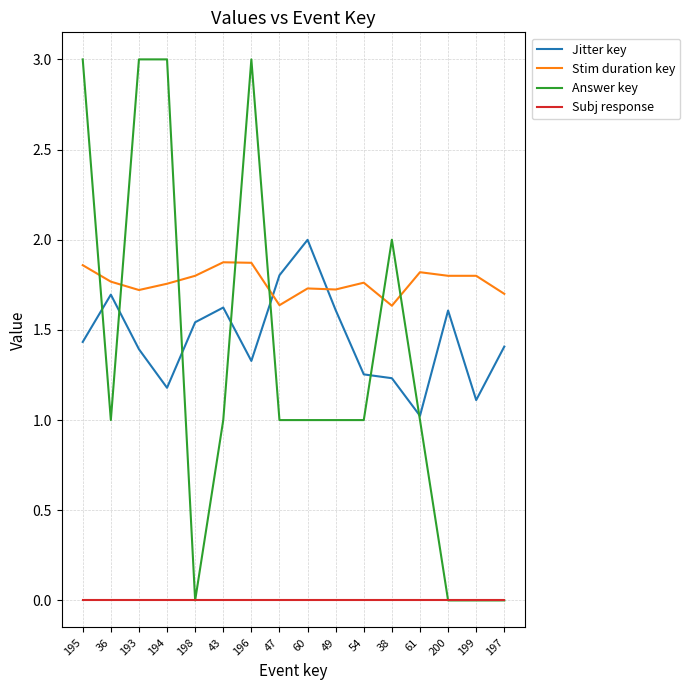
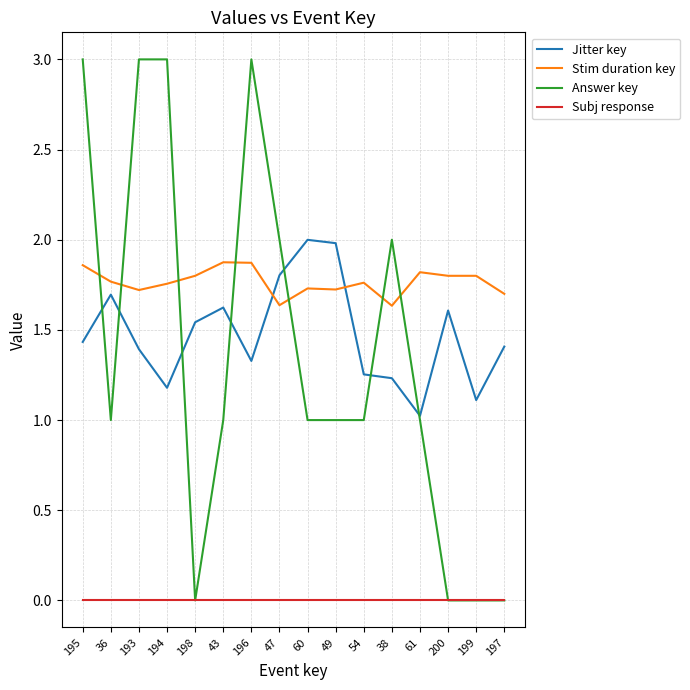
Answer key, 47: 1 -> 2
Jitter key, 49: 1.61 -> 1.98
